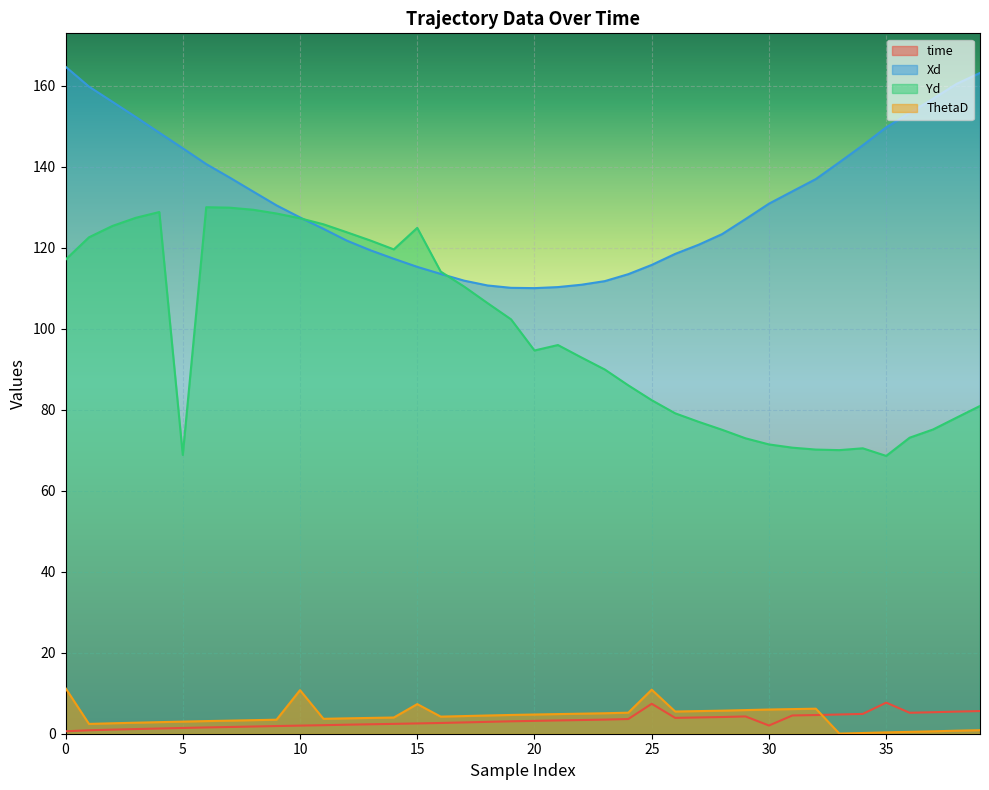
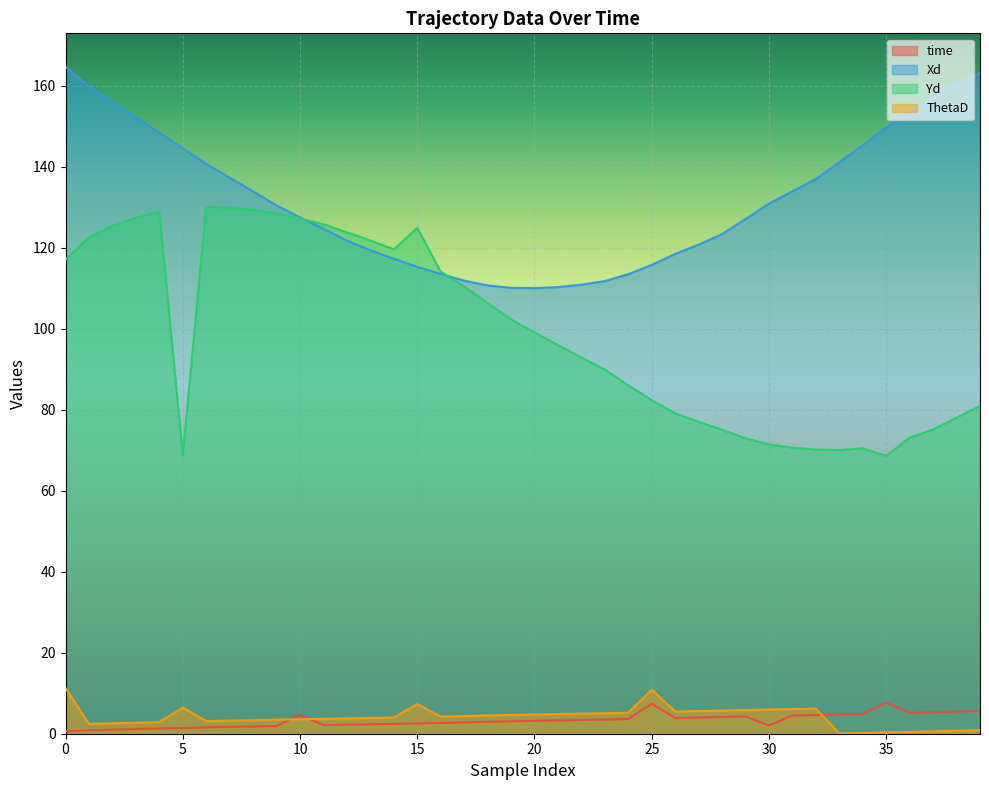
ThetaD, 5: 3 -> 6
time, 10: 2 -> 5
ThetaD, 10: 11 -> 4
Yd, 20: 95 -> 99
